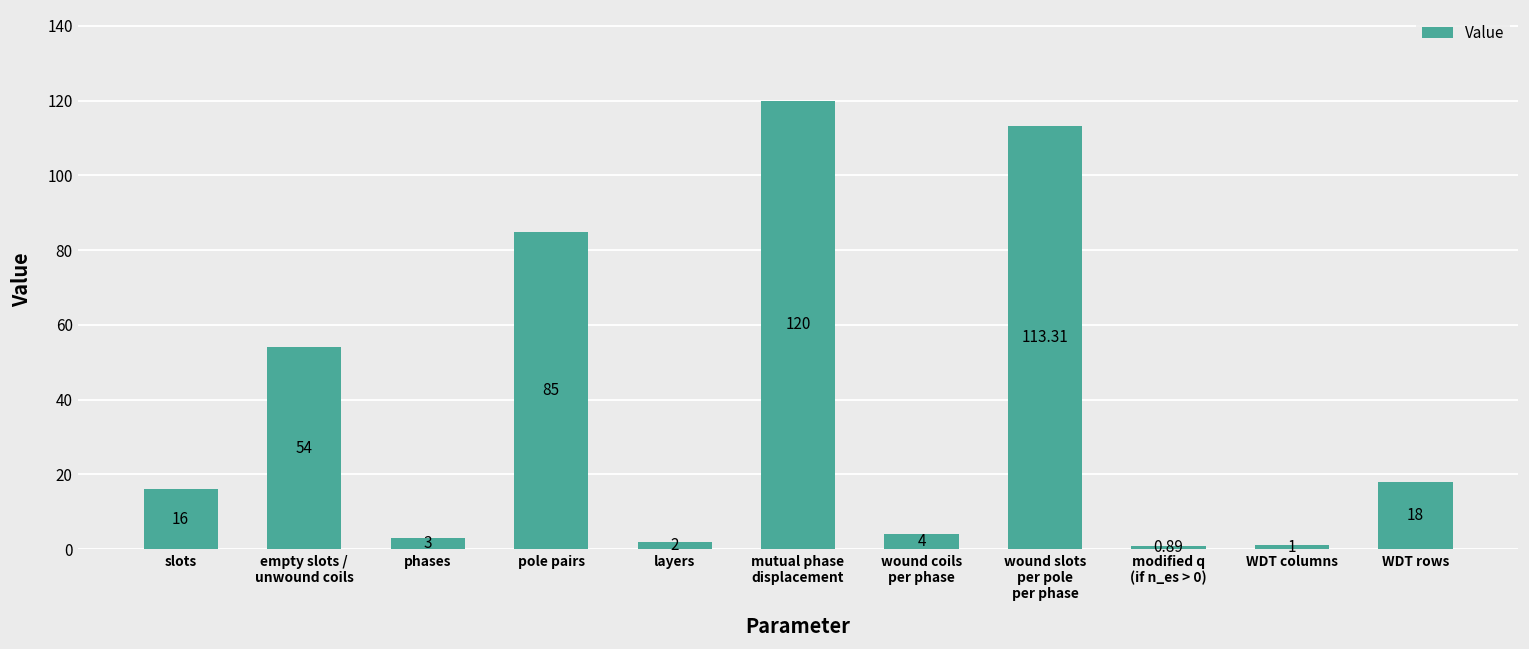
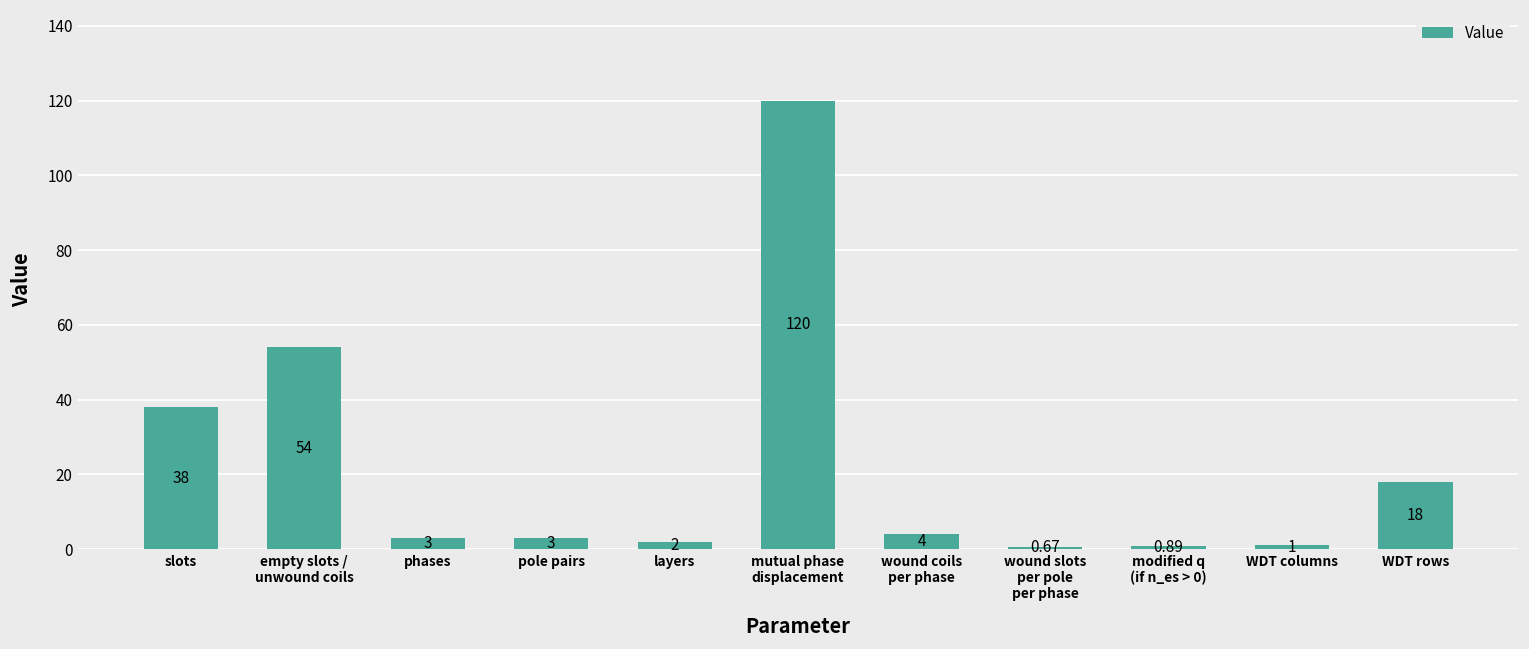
slots: 16 -> 38
pole pairs: 85 -> 3
wound slots per pole per phase: 113.31 -> 0.67
